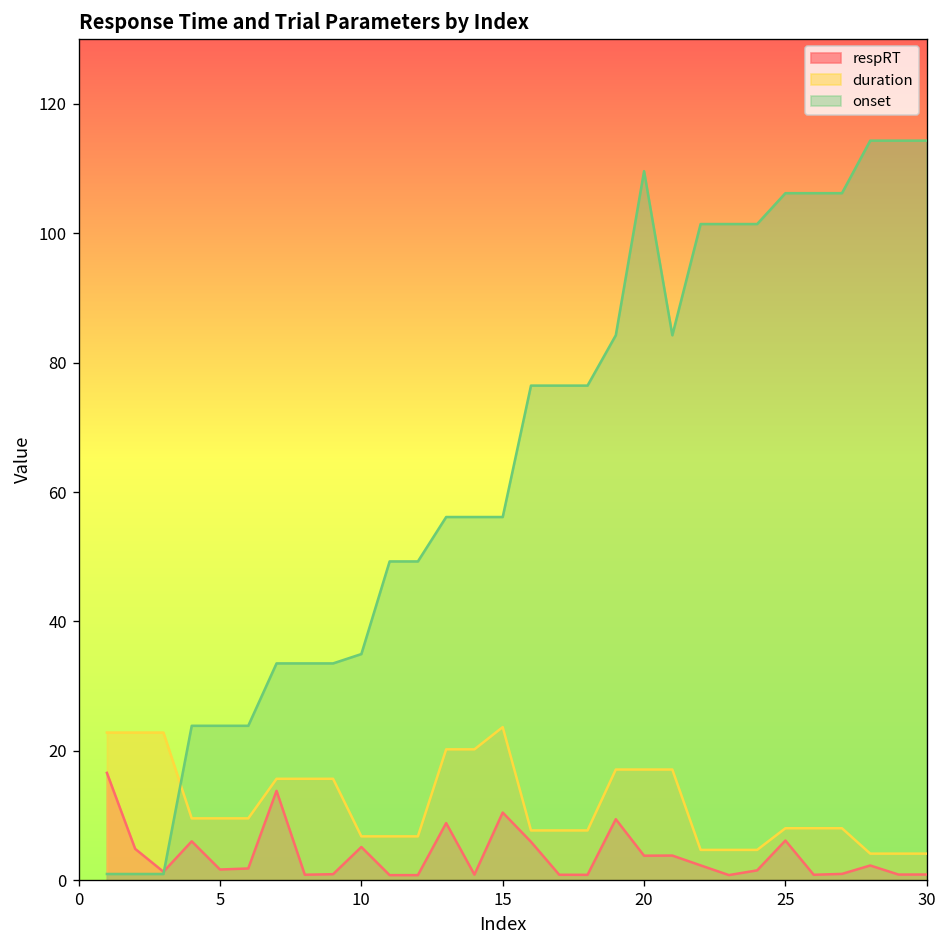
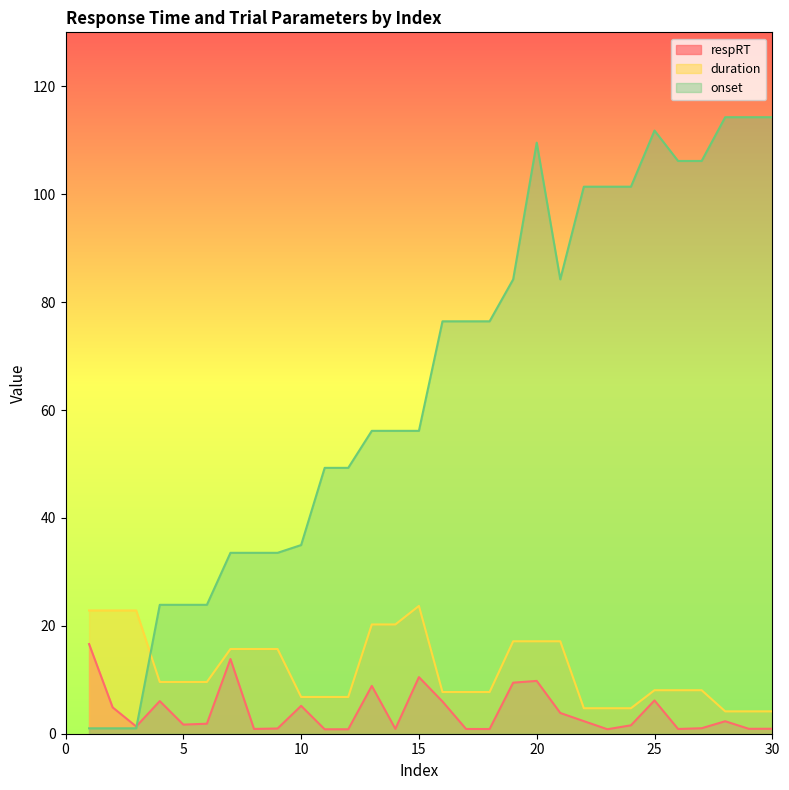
respRT, 20: 4 -> 10
onset, 25: 106 -> 112
